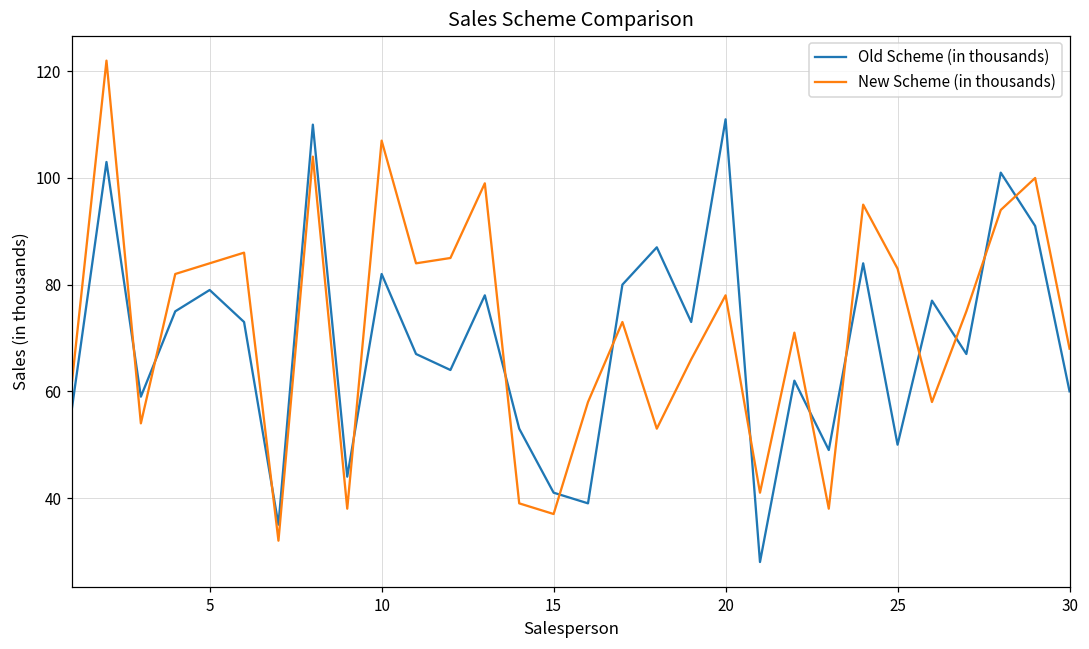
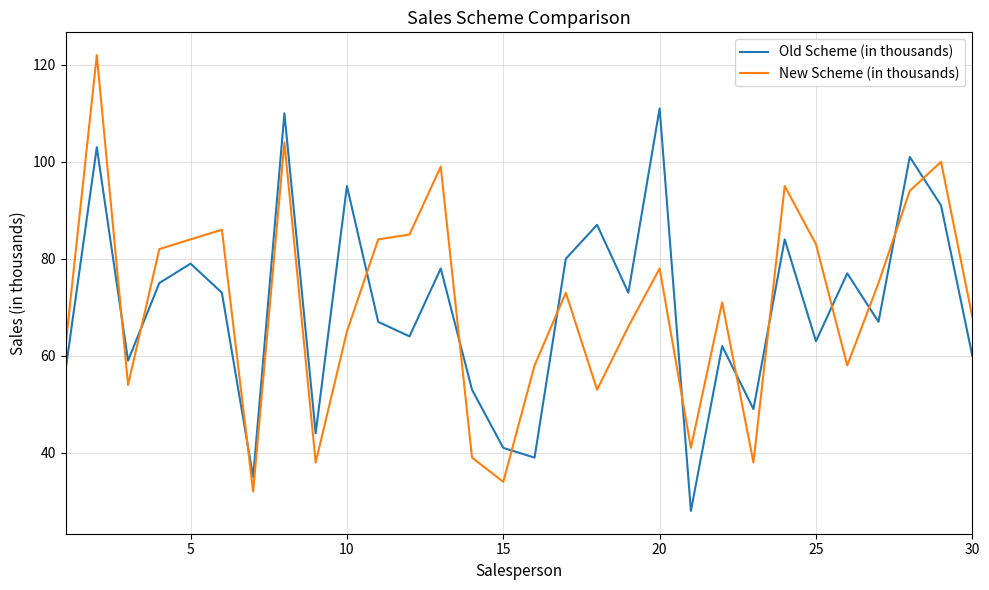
Old Scheme (in thousands), 10: 82 -> 95
New Scheme (in thousands), 10: 107 -> 65
New Scheme (in thousands), 15: 37 -> 34
Old Scheme (in thousands), 25: 50 -> 63
